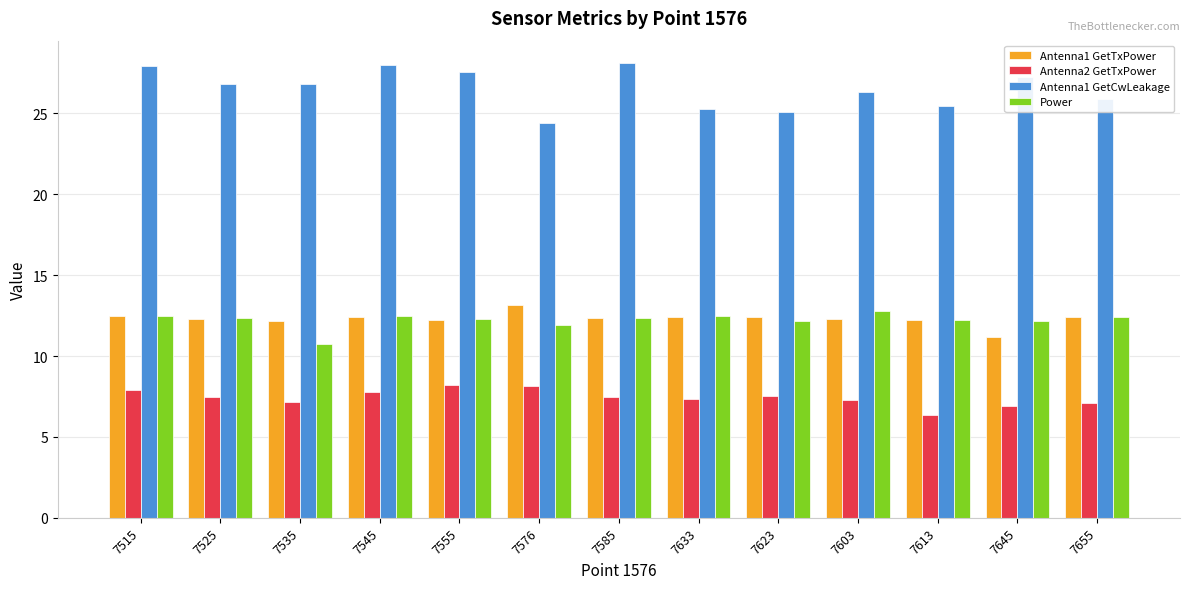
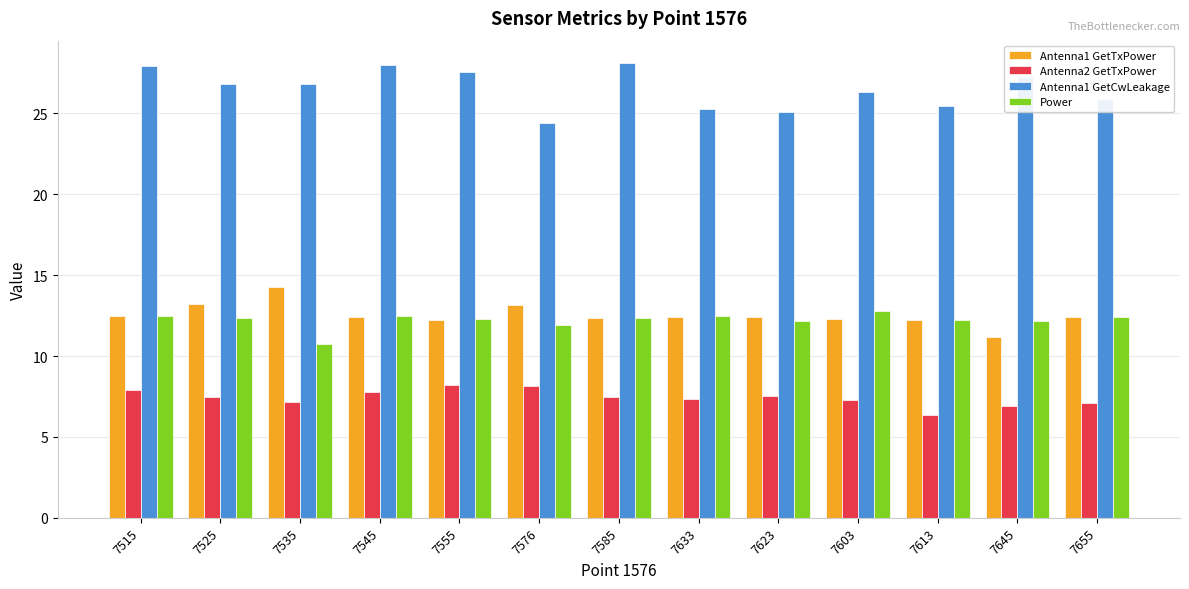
Antenna1 GetTxPower, 7525: 12.3 -> 13.2
Antenna1 GetTxPower, 7535: 12.2 -> 14.3
